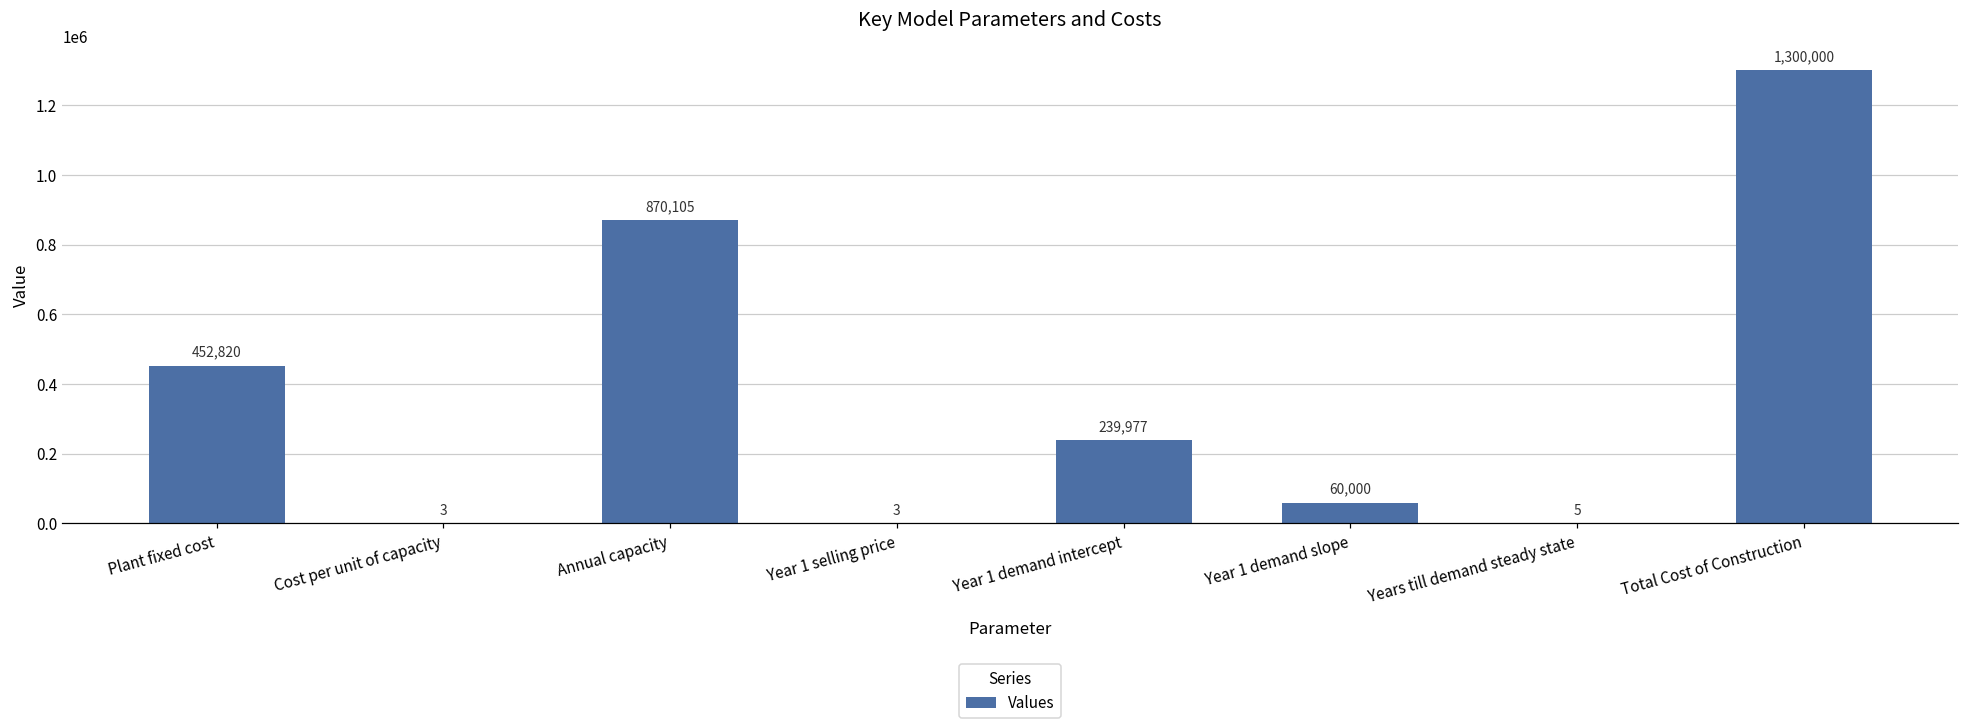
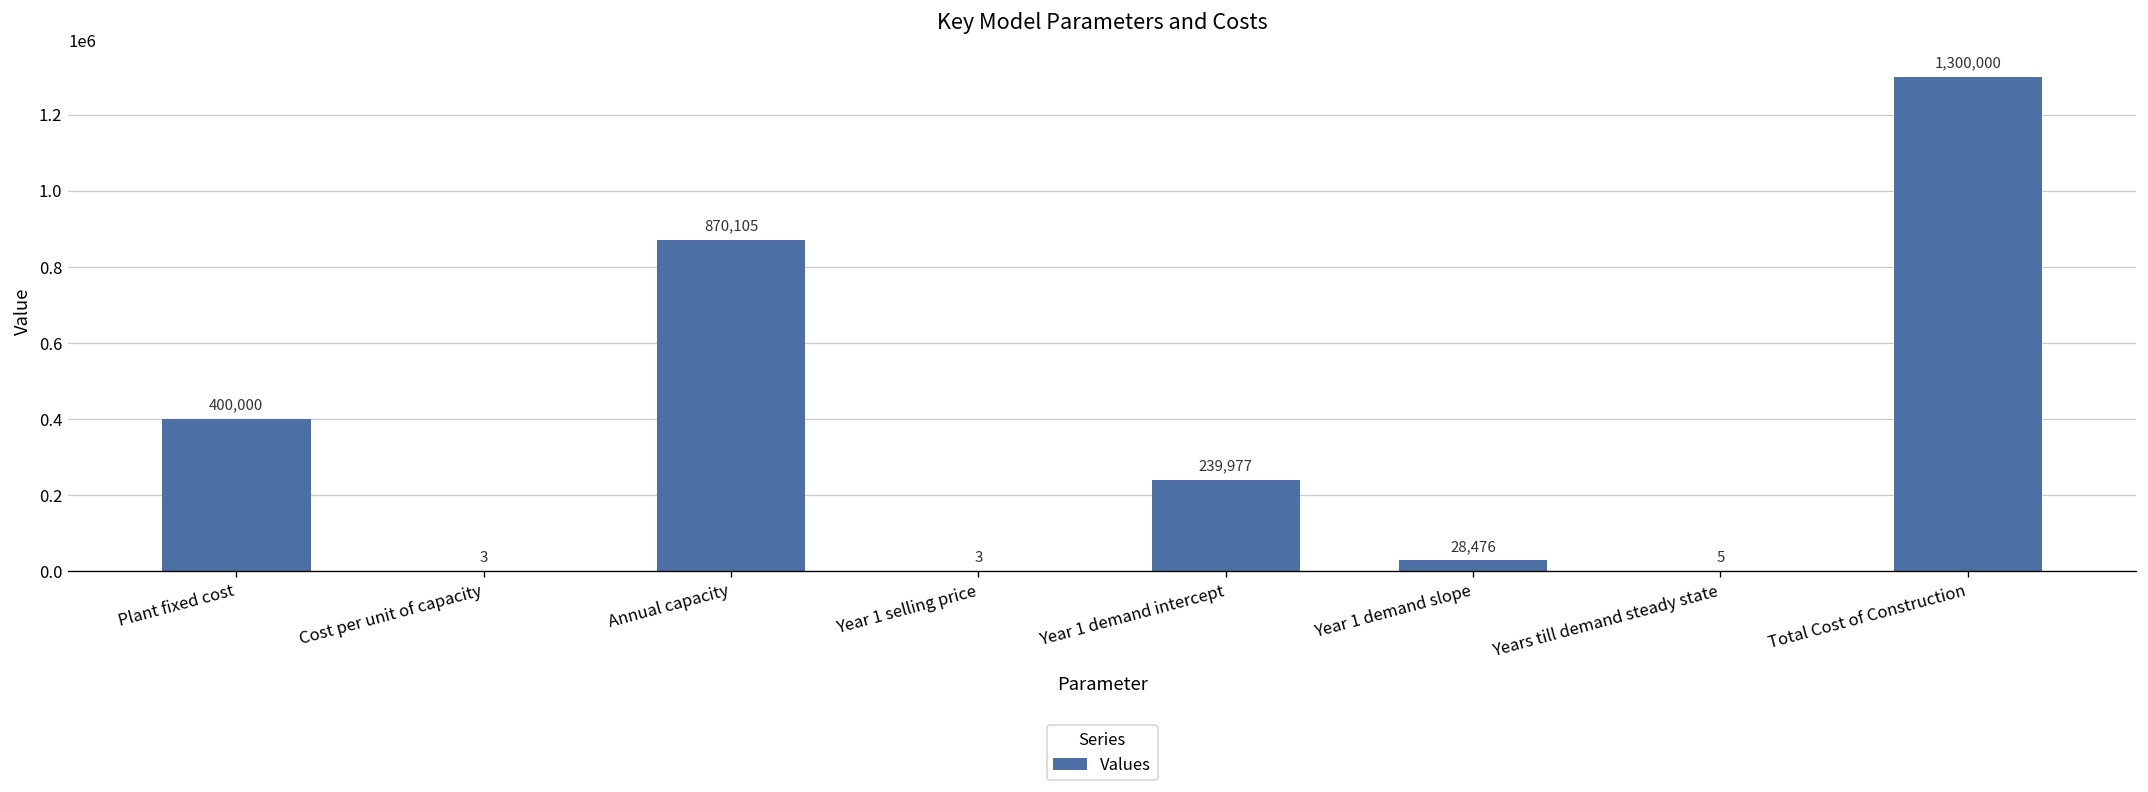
Plant fixed cost: 452,820 -> 400,000
Year 1 demand slope: 60,000 -> 28,476
